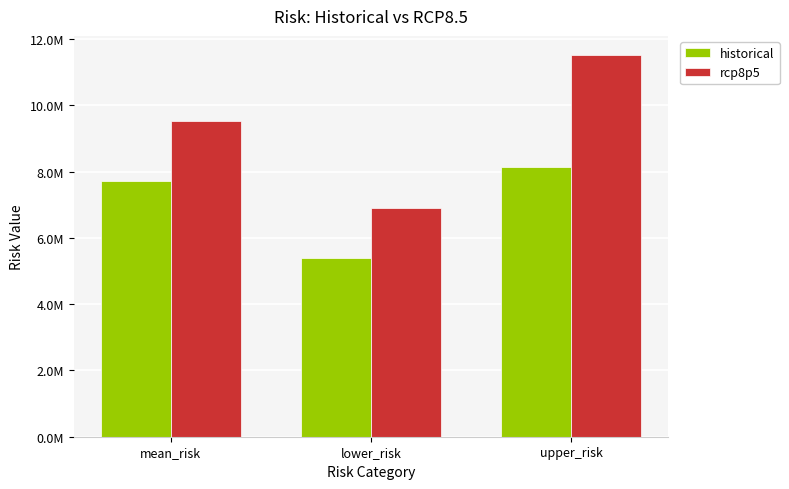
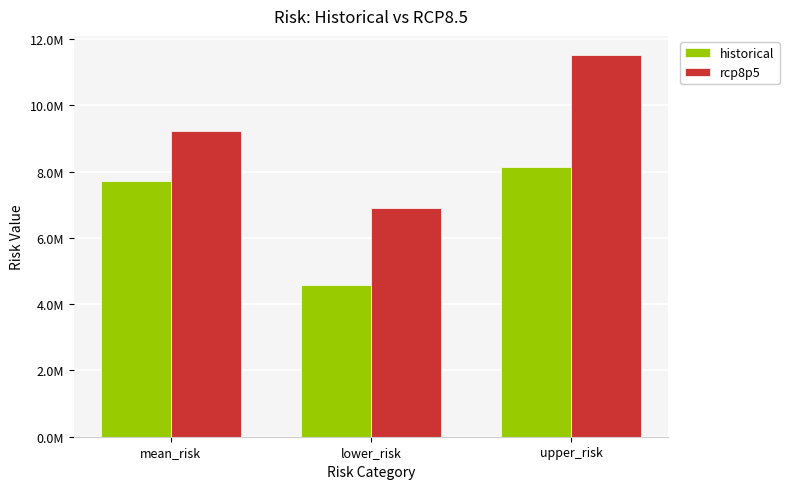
rcp8p5, mean_risk: 9500000 -> 9200000
historical, lower_risk: 5400000 -> 4600000
